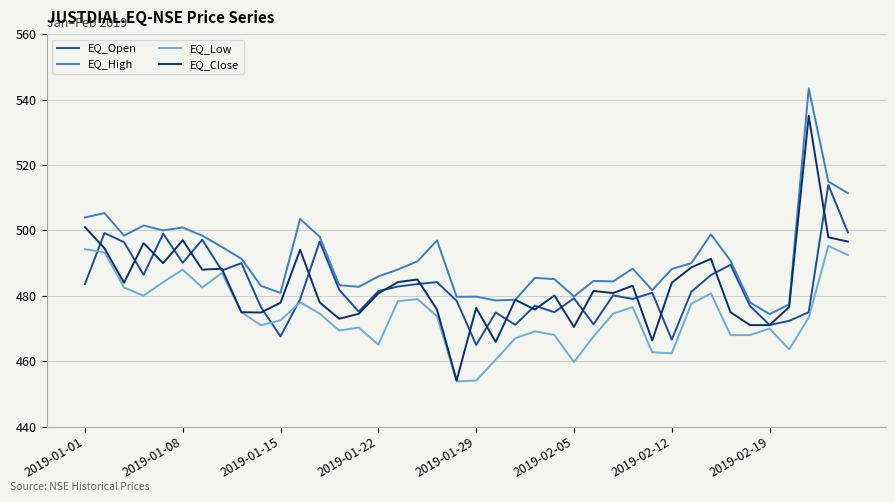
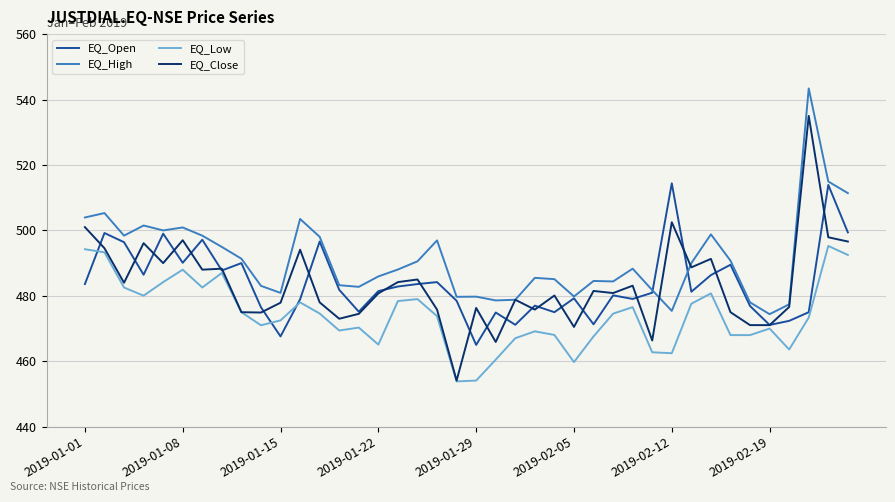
EQ_Open, 2019-02-12: 467 -> 514
EQ_High, 2019-02-12: 488 -> 475
EQ_Close, 2019-02-12: 484 -> 503
